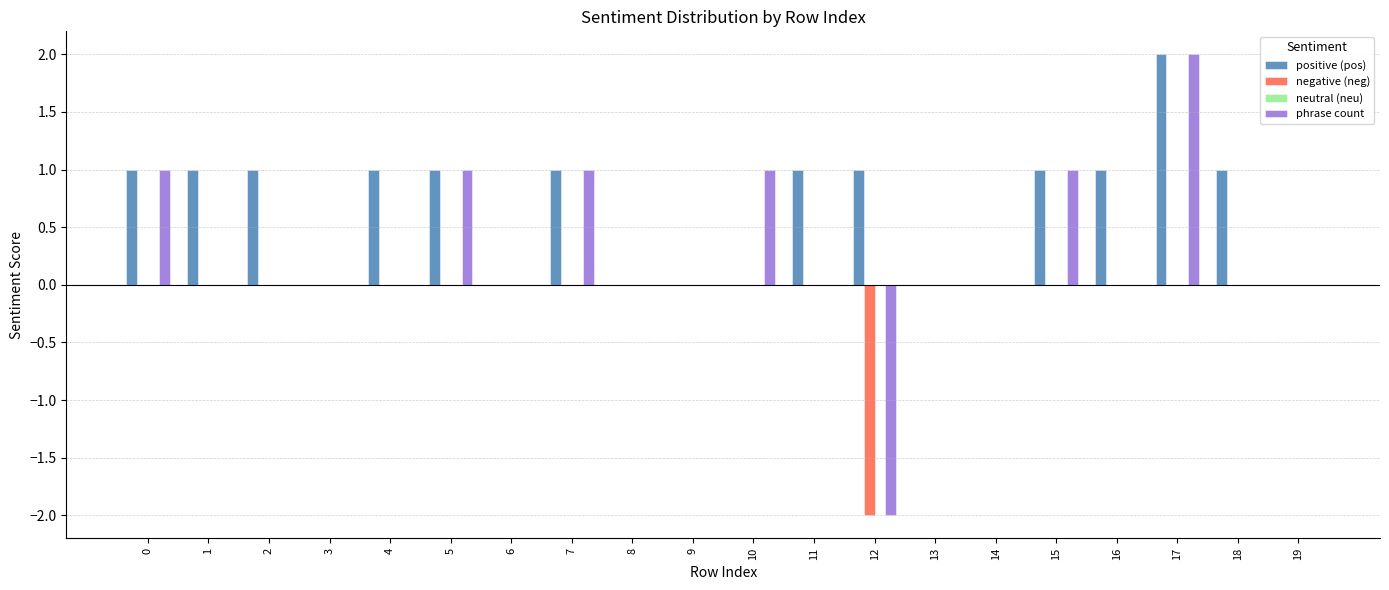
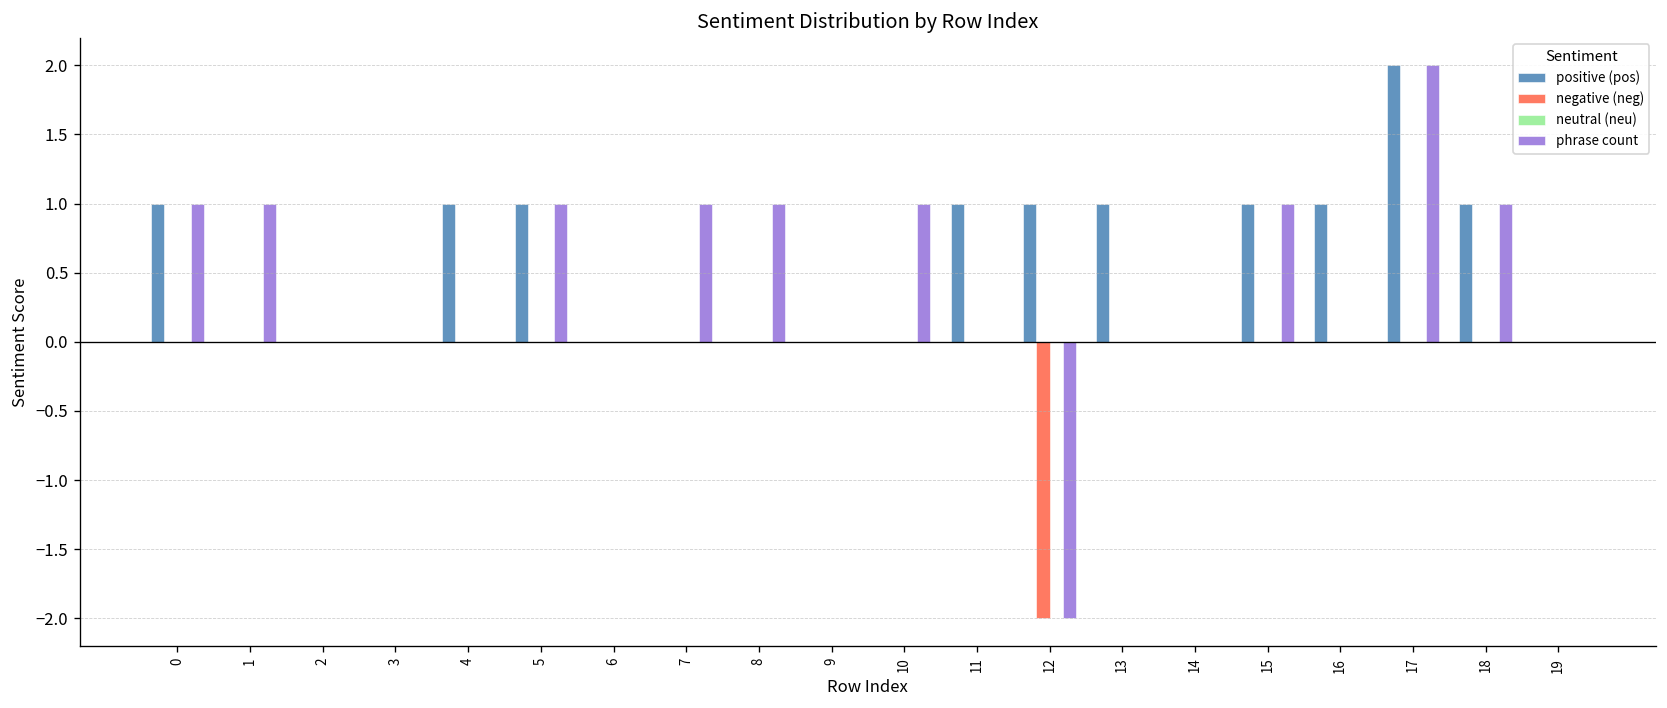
positive (pos), 1: 1 -> 0
phrase count, 1: 0 -> 1
positive (pos), 2: 1 -> 0
positive (pos), 7: 1 -> 0
phrase count, 8: 0 -> 1
positive (pos), 13: 0 -> 1
phrase count, 18: 0 -> 1
